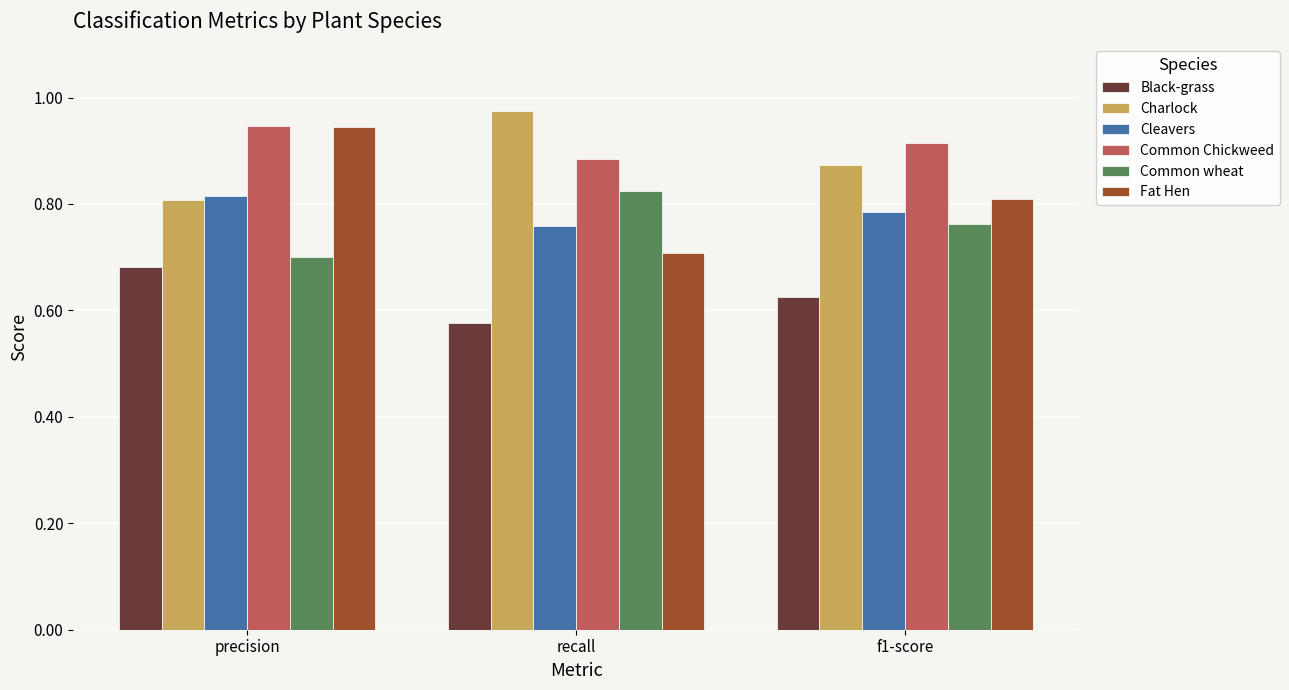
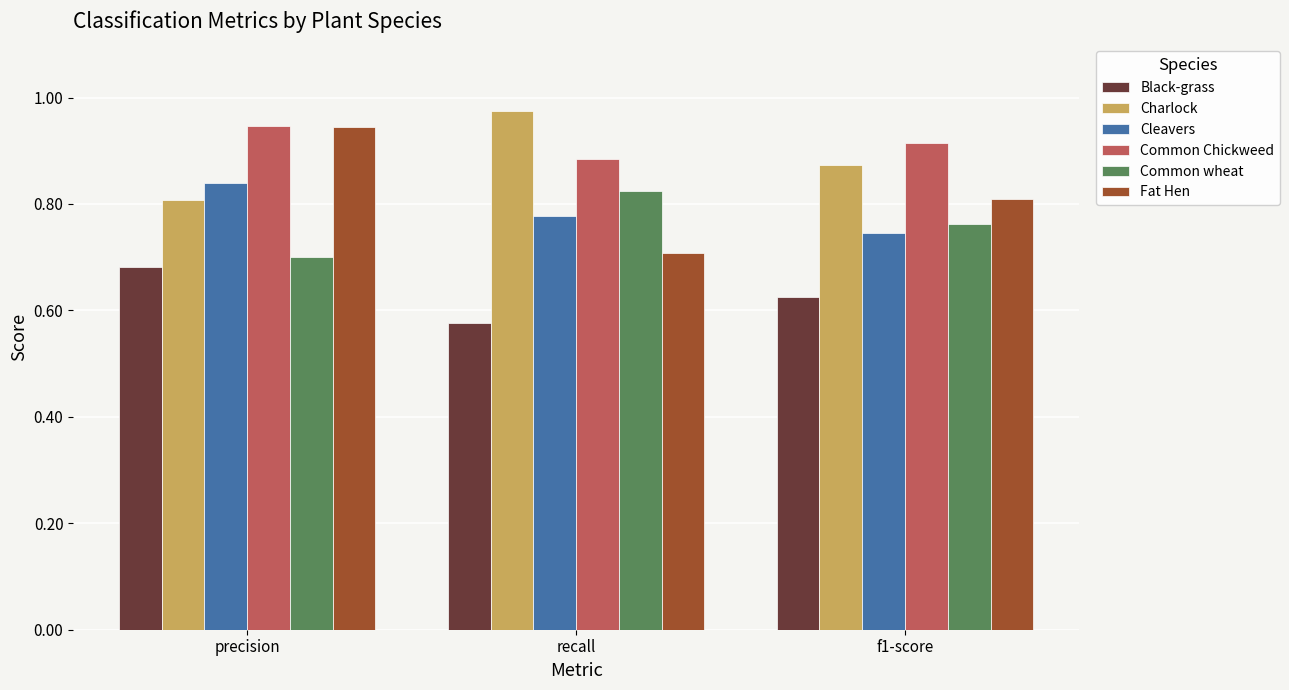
Cleavers, precision: 0.81 -> 0.84
Cleavers, recall: 0.76 -> 0.78
Cleavers, f1-score: 0.79 -> 0.75
